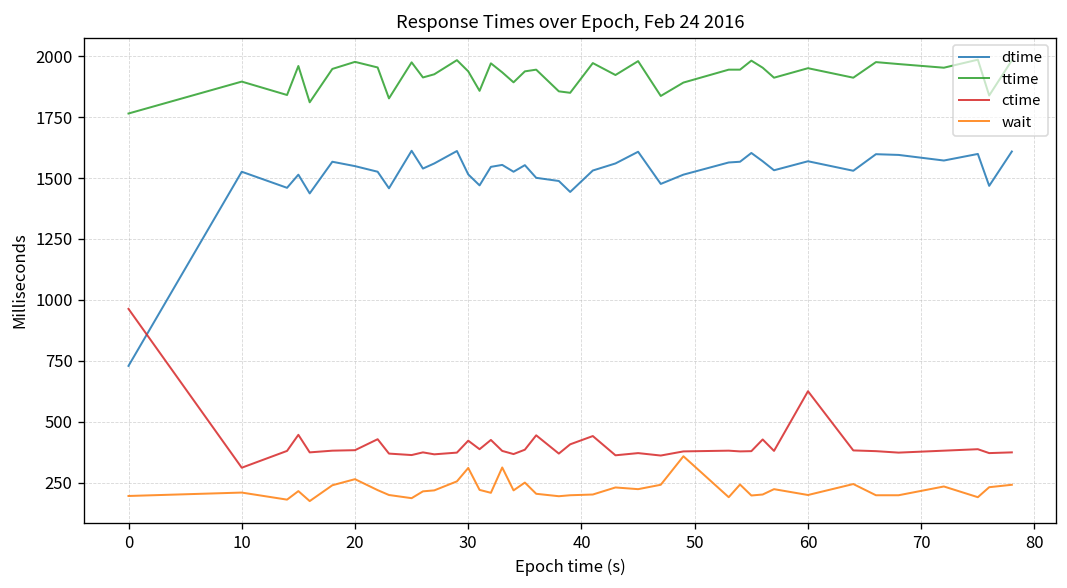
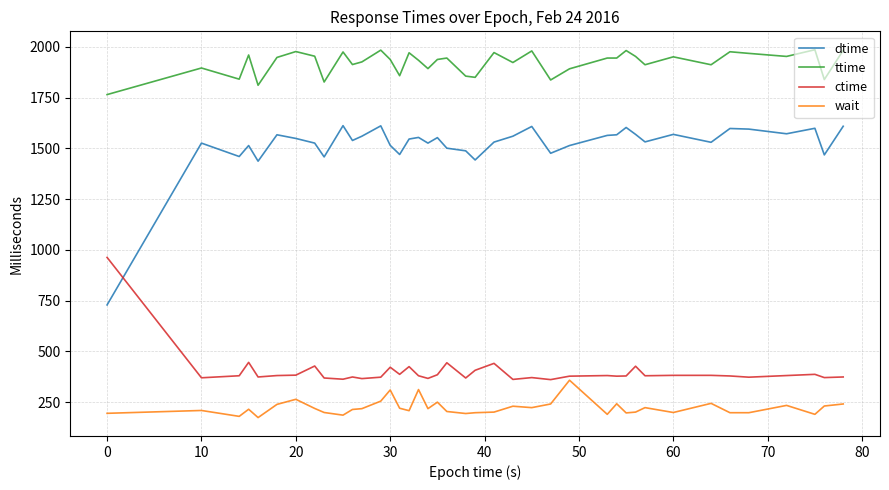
ctime, 10: 310 -> 370
ctime, 60: 630 -> 380
